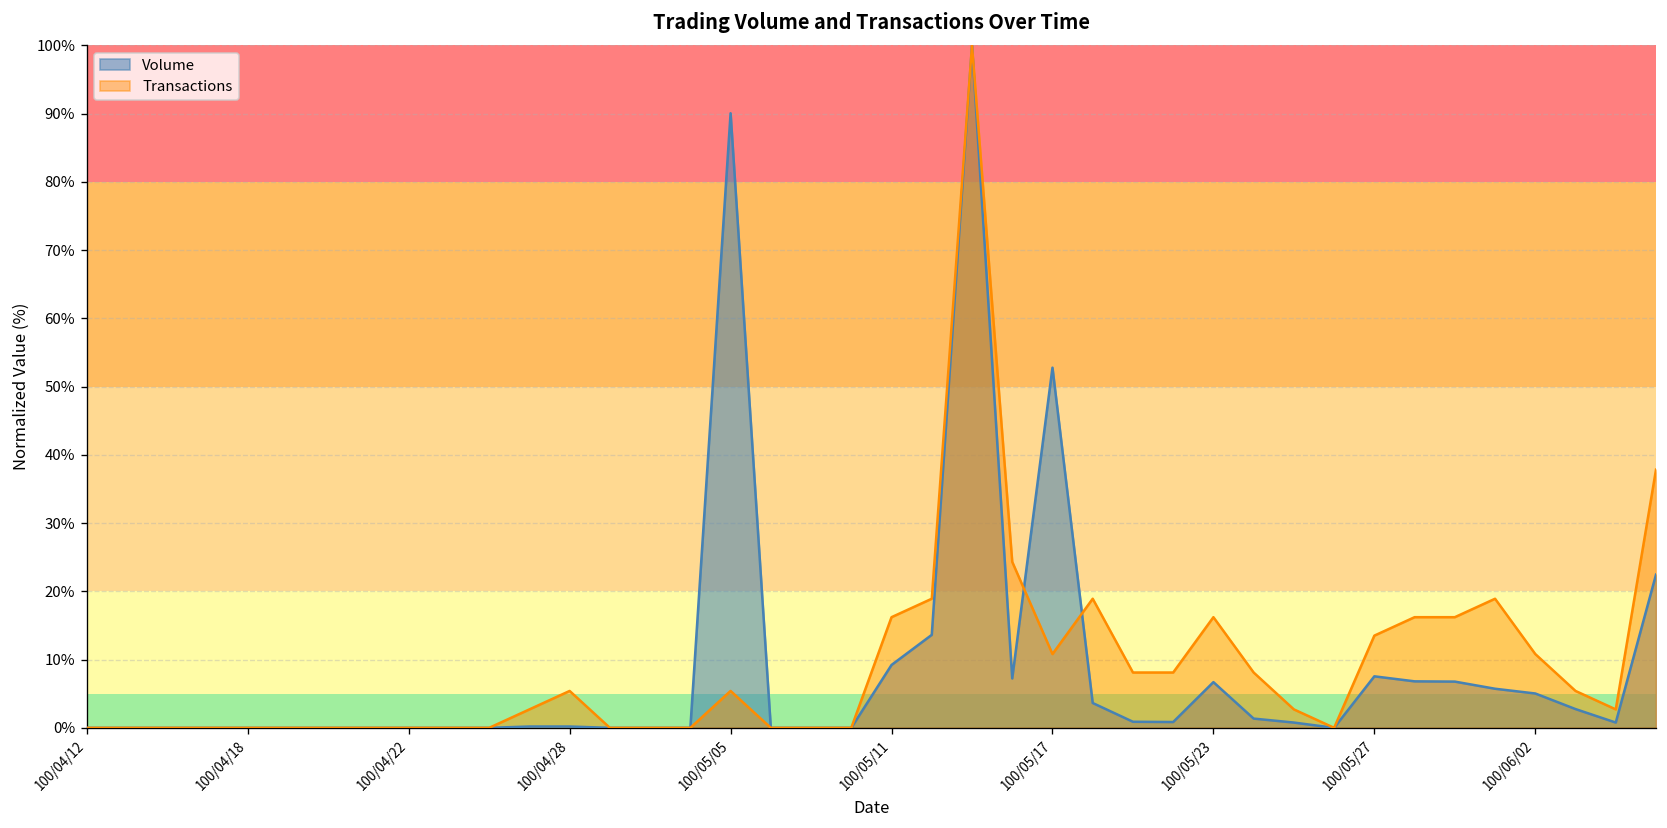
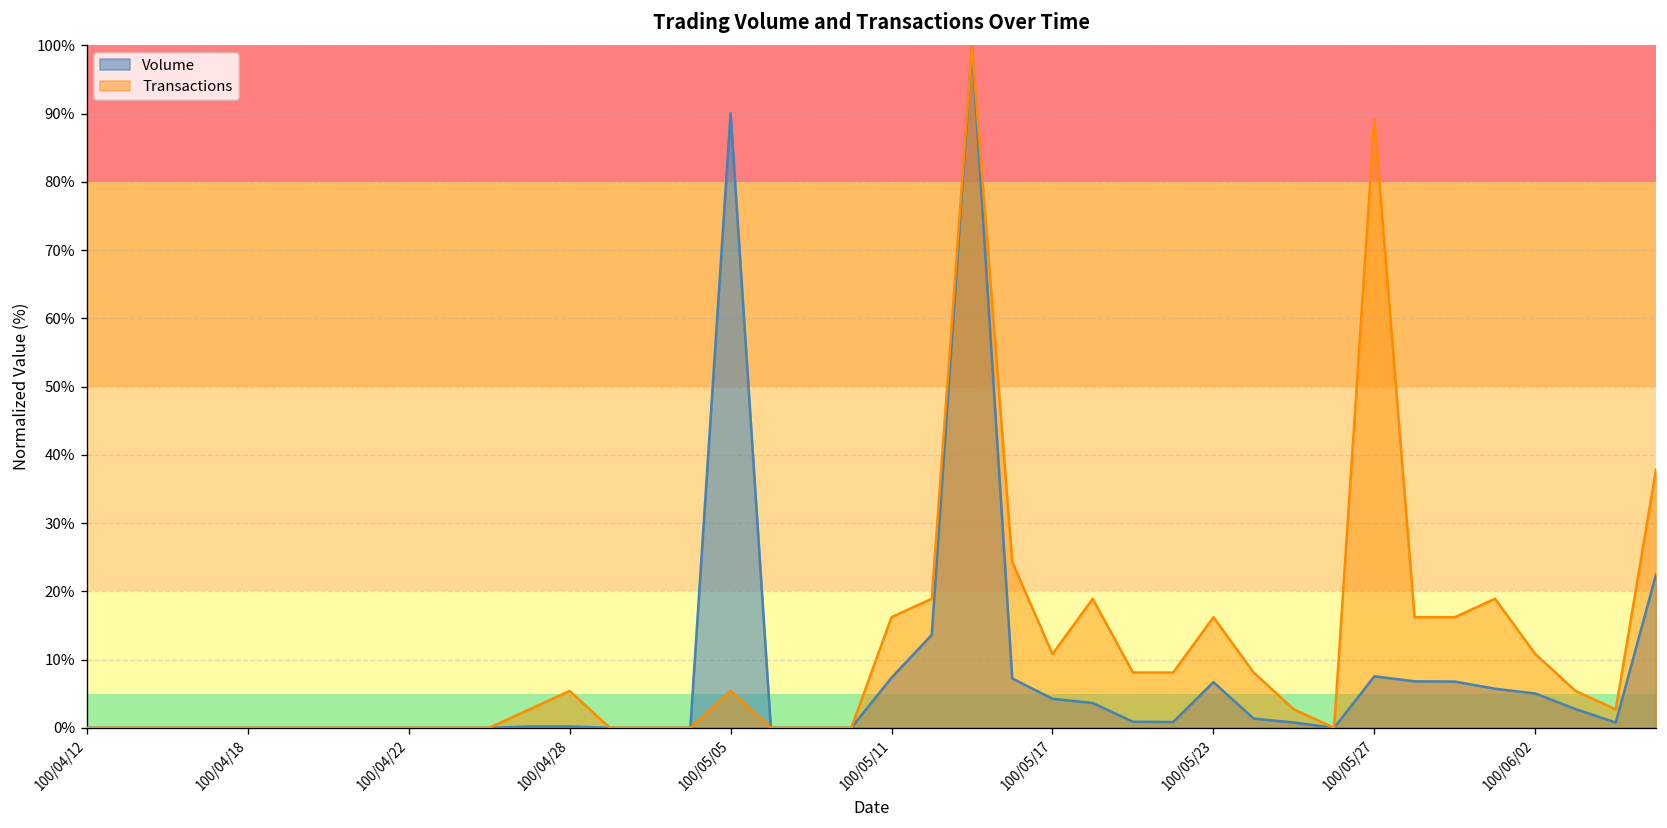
Volume, 100/05/11: 9% -> 7%
Volume, 100/05/17: 53% -> 4%
Transactions, 100/05/27: 14% -> 89%
